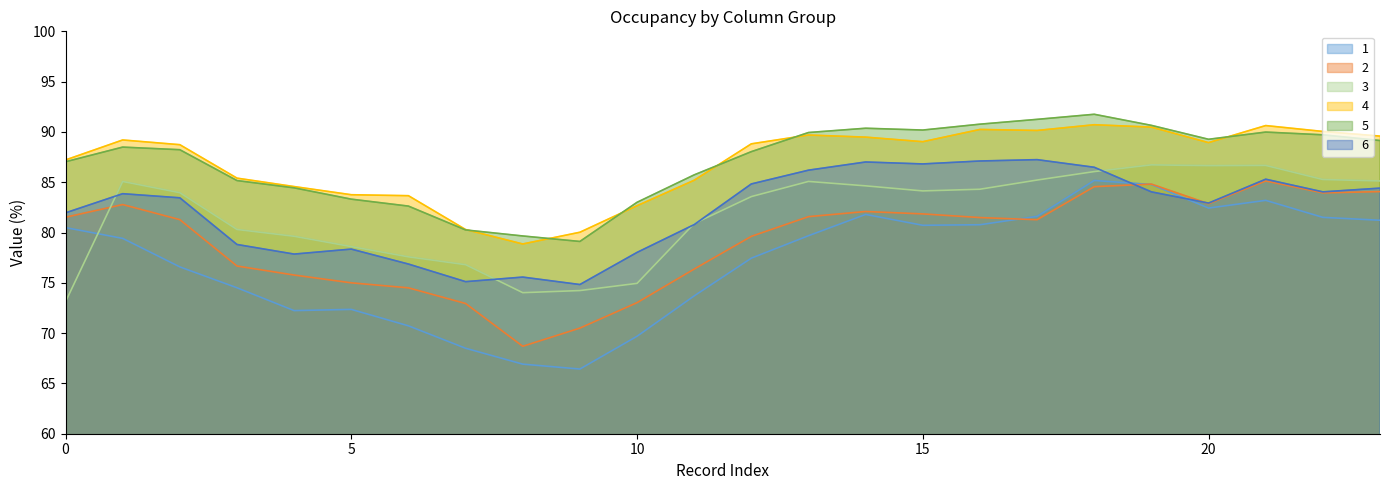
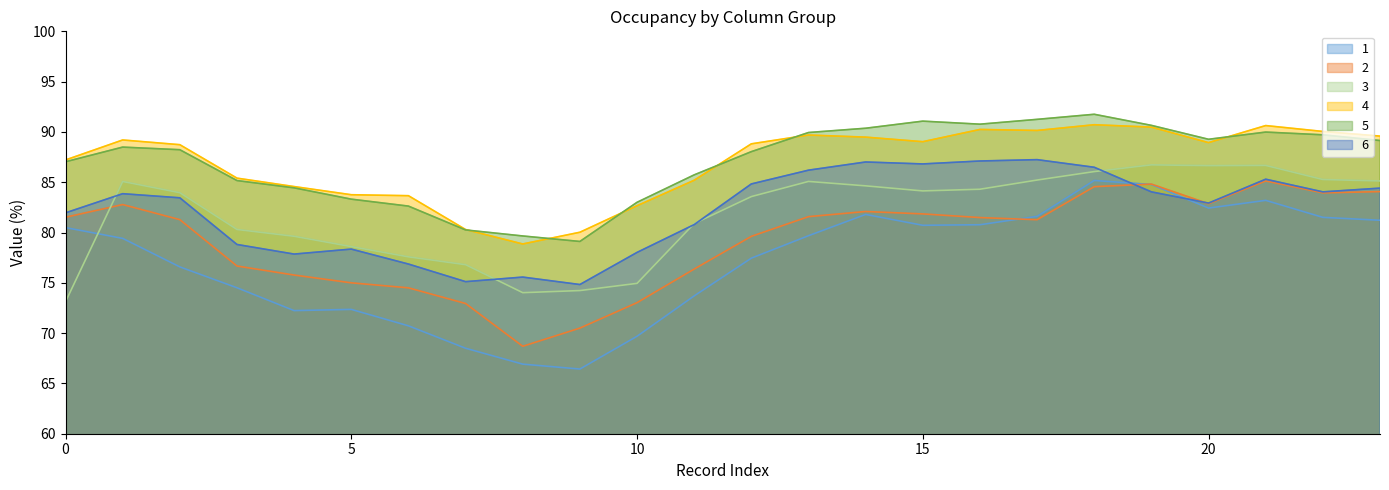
5, 15: 90.2 -> 91.1
